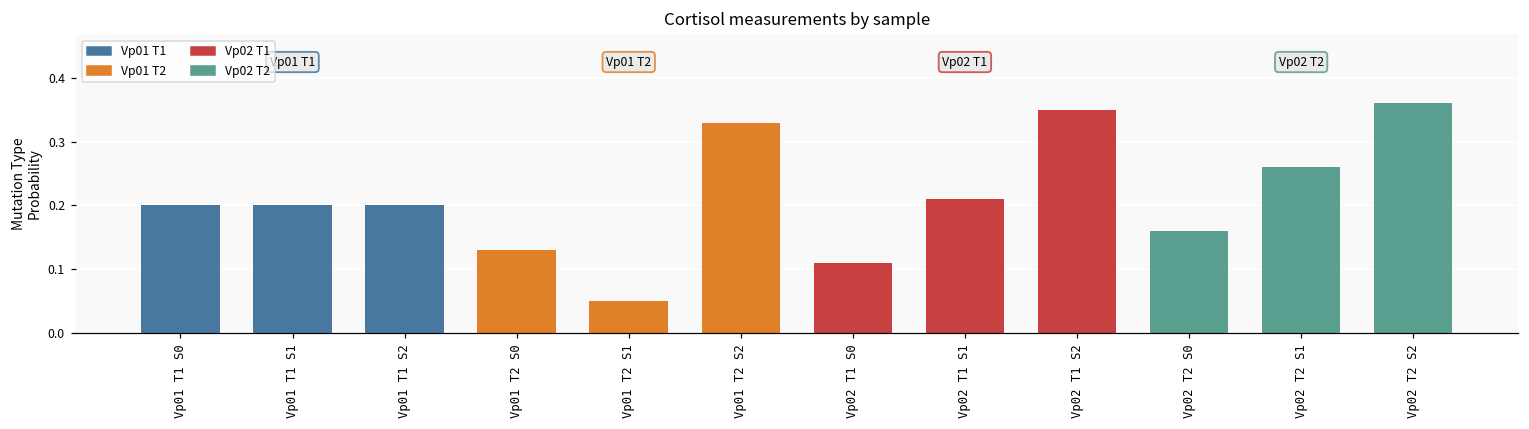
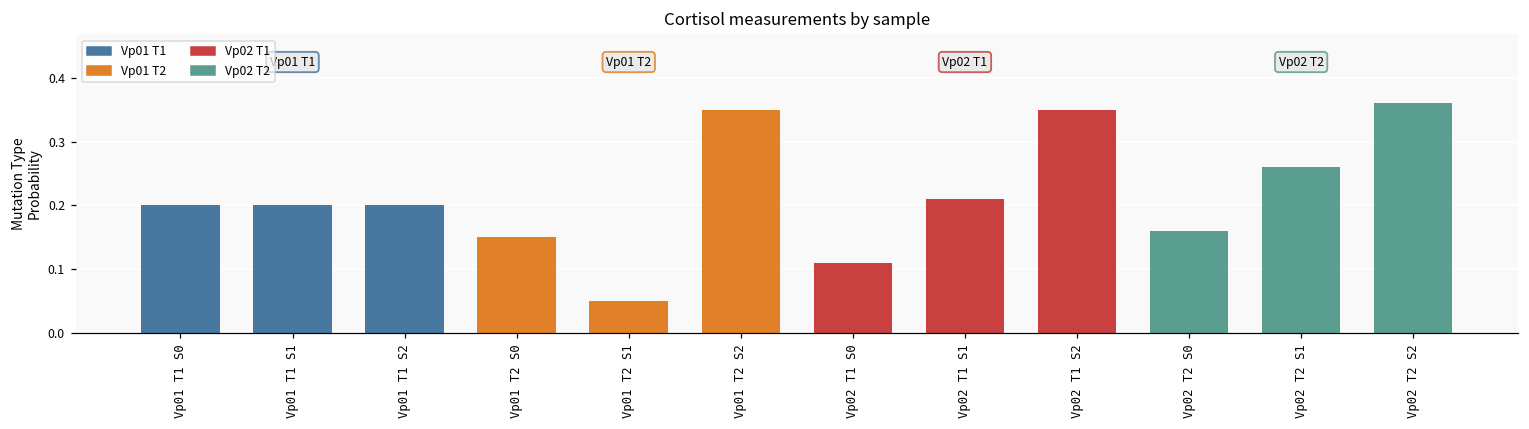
Vp01 T2 S0: 0.13 -> 0.15
Vp01 T2 S2: 0.33 -> 0.35
